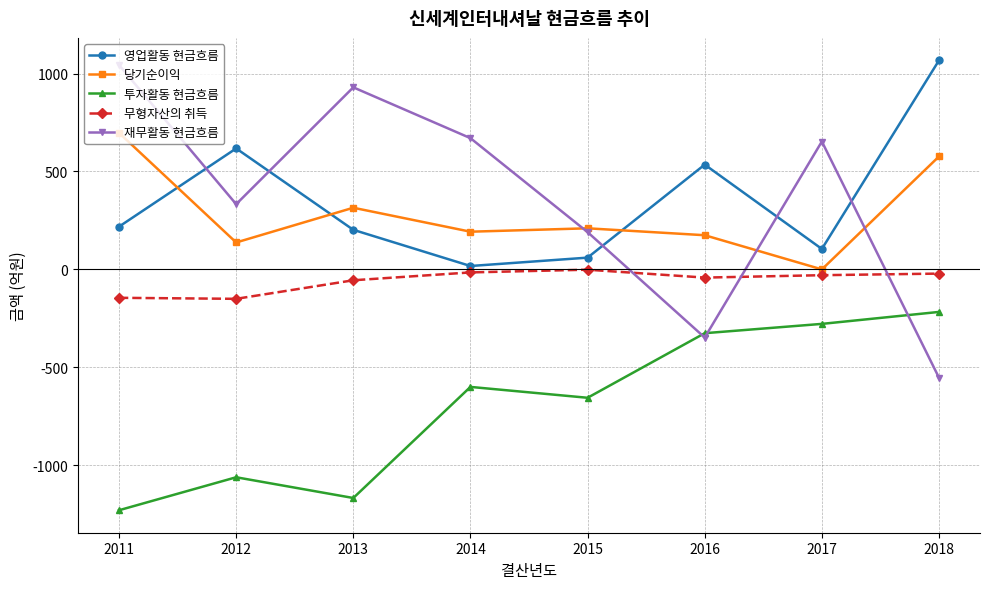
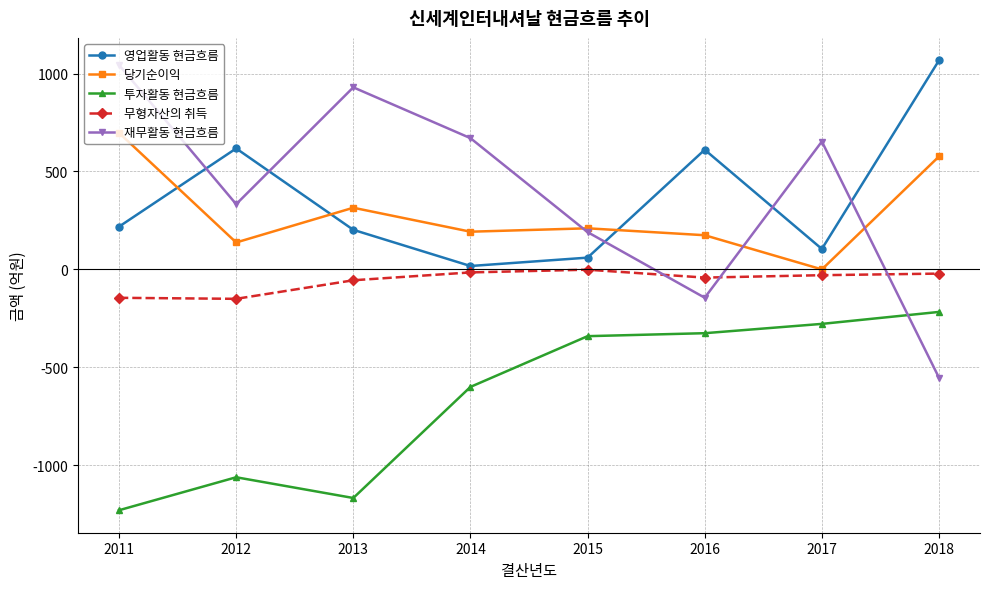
투자활동 현금흐름, 2015: -660 -> -340
영업활동 현금흐름, 2016: 540 -> 610
재무활동 현금흐름, 2016: -350 -> -140
